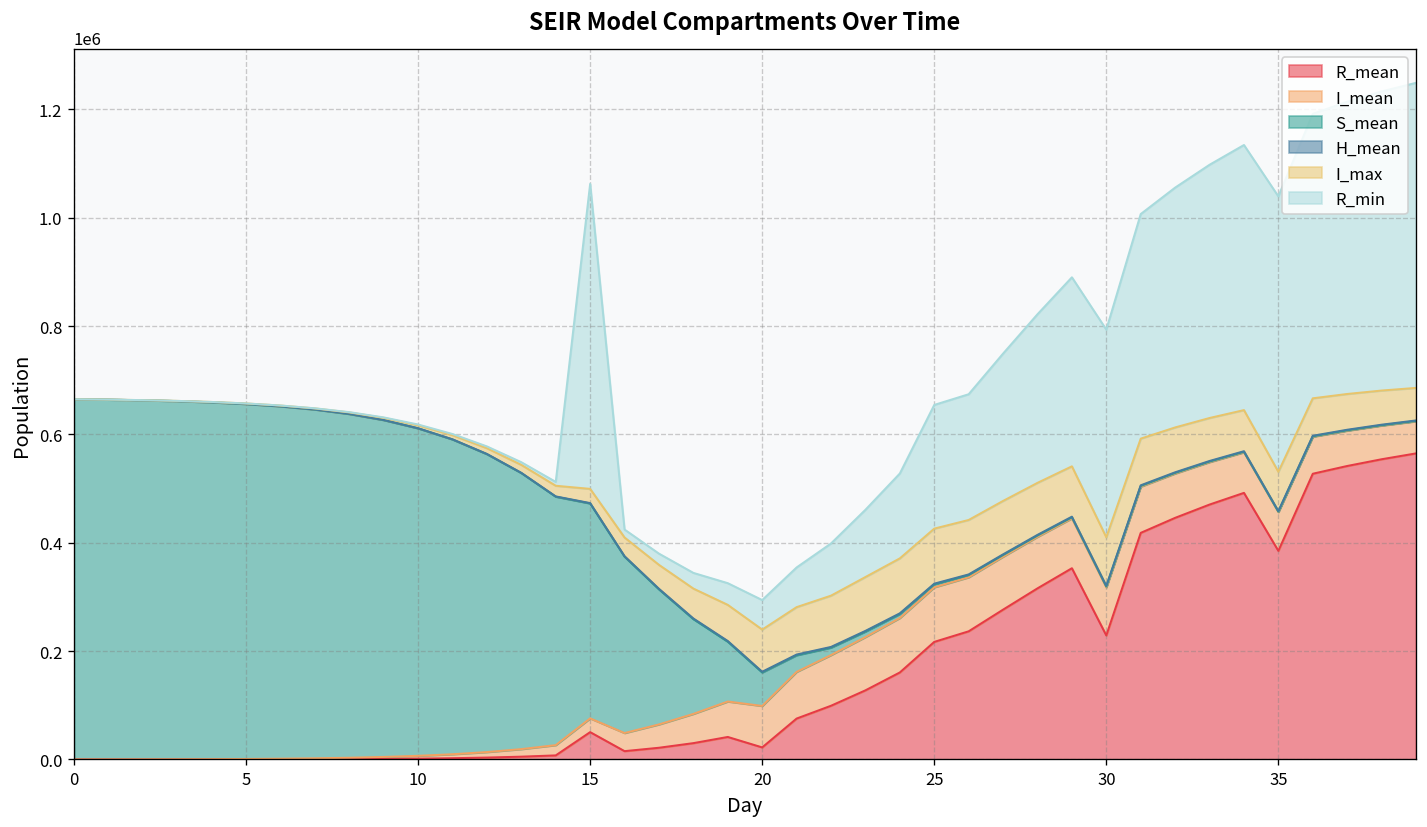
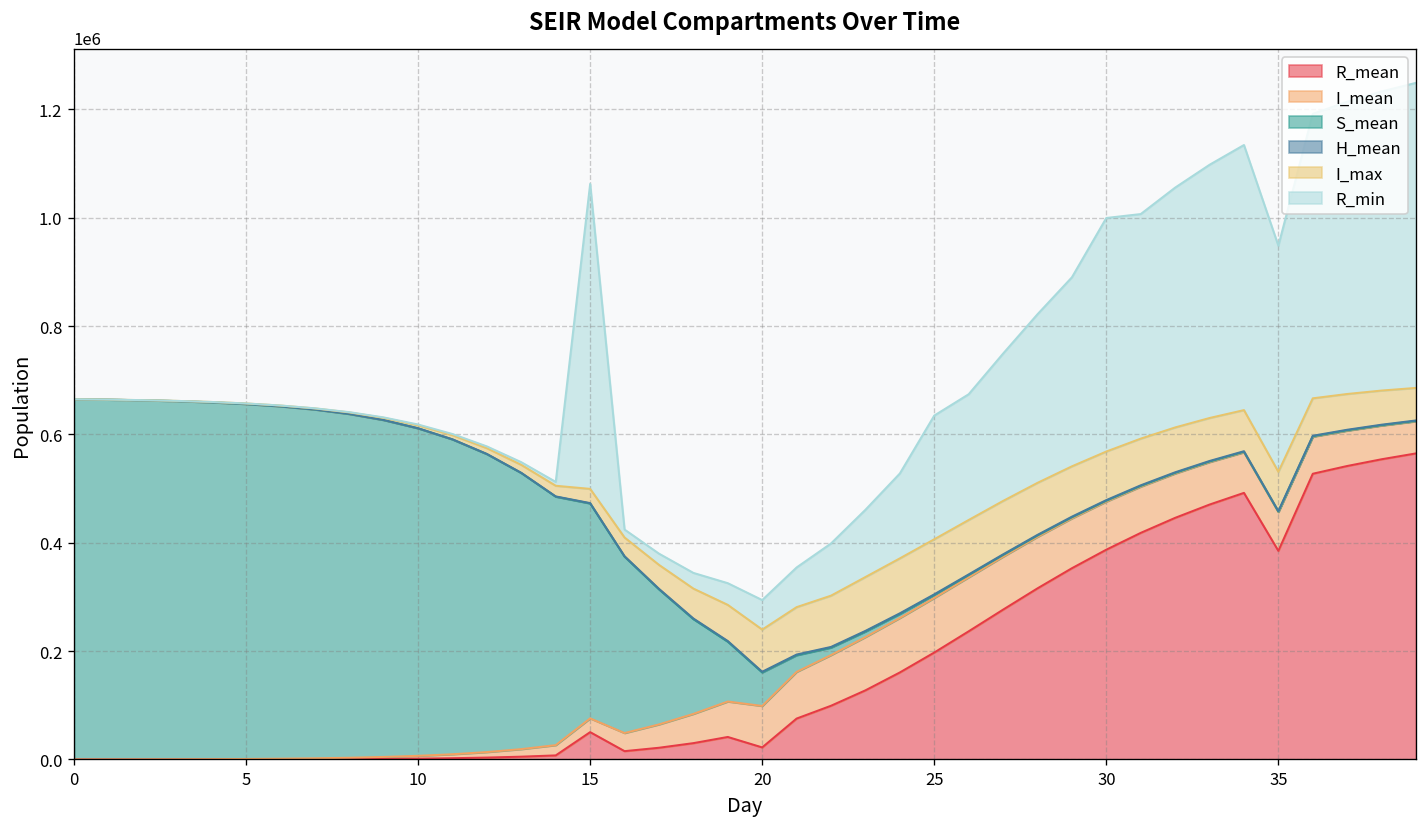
R_mean, 25: 220000 -> 200000
R_mean, 30: 230000 -> 390000
R_min, 30: 380000 -> 430000
R_min, 35: 510000 -> 420000
